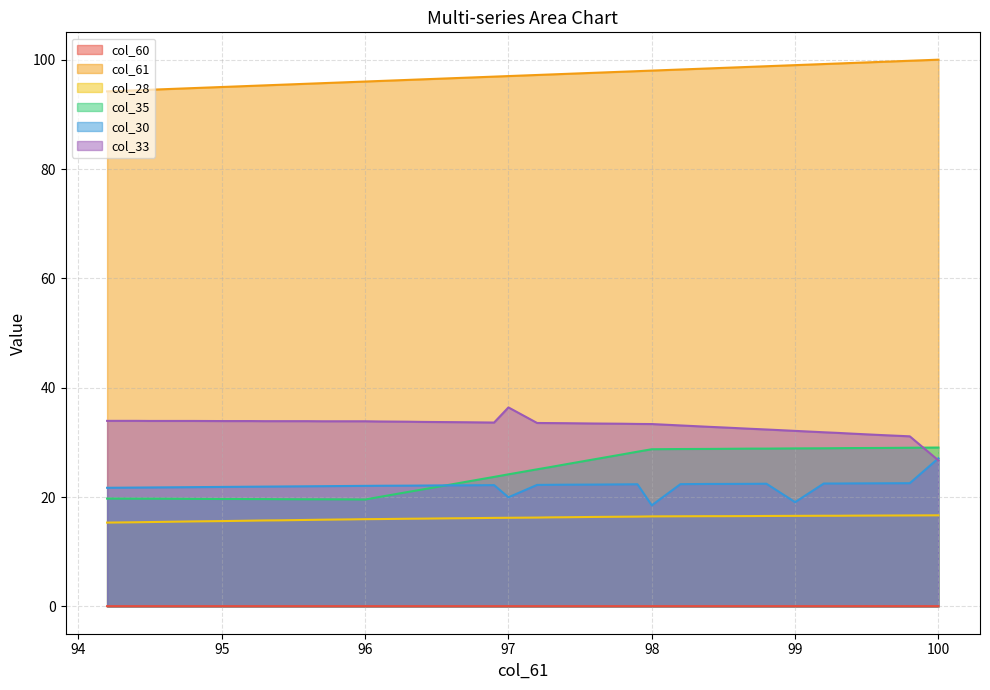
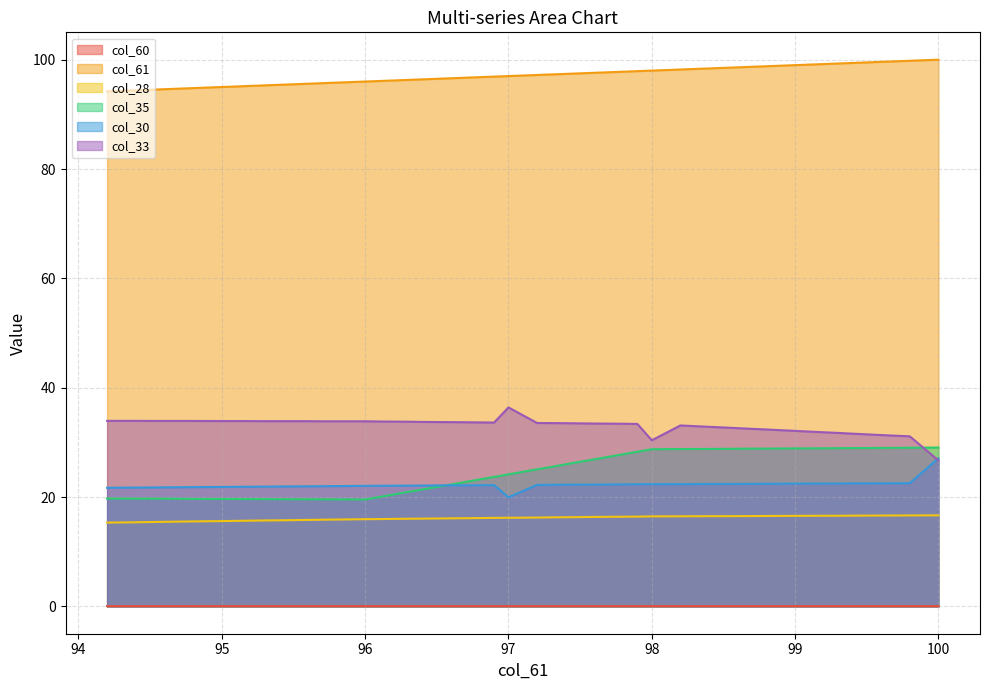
col_30, 98: 18 -> 22
col_33, 98: 33 -> 30
col_30, 99: 19 -> 22
